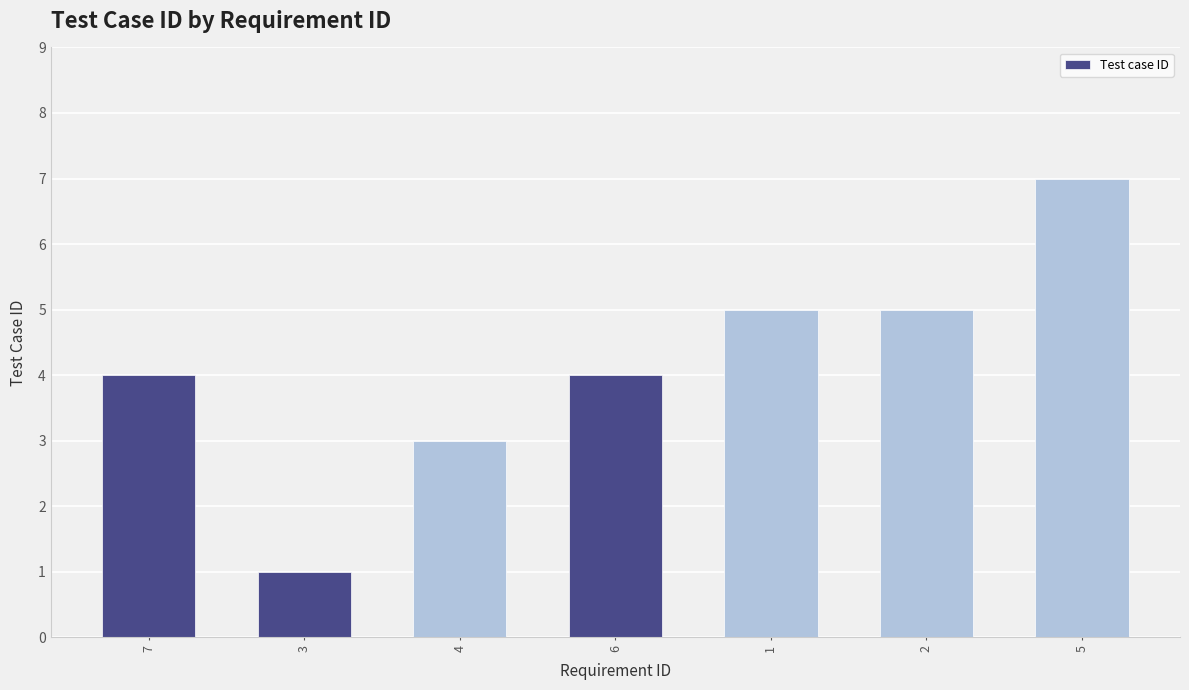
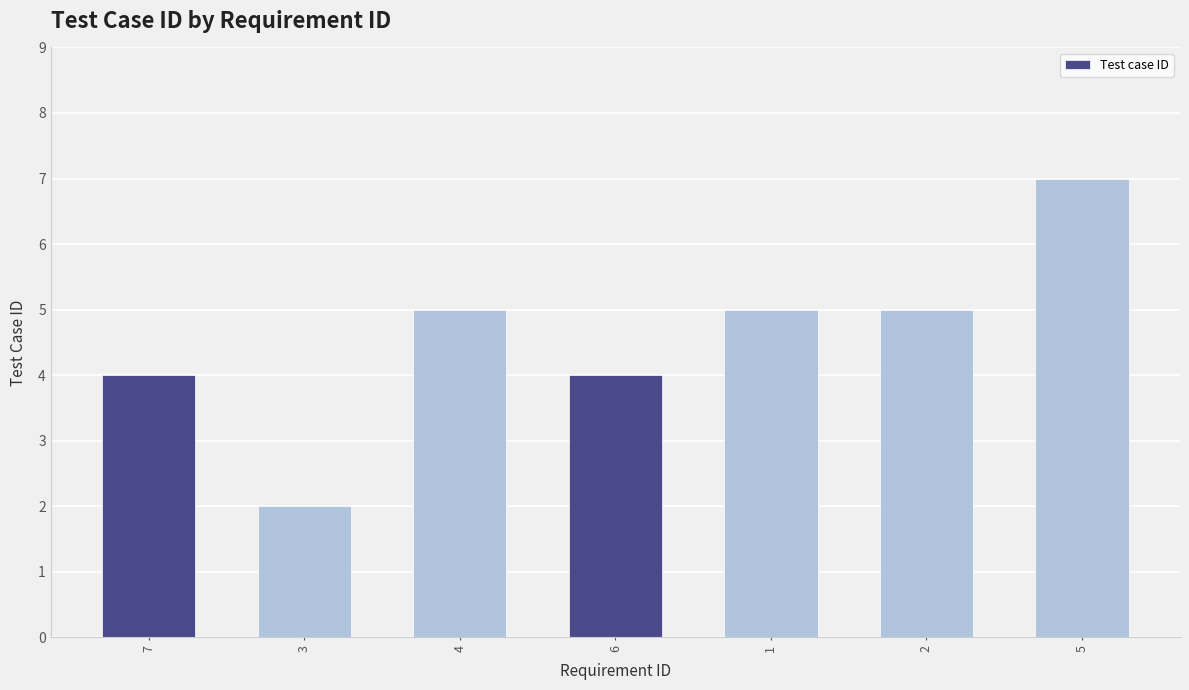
3: 1 -> 2
4: 3 -> 5
